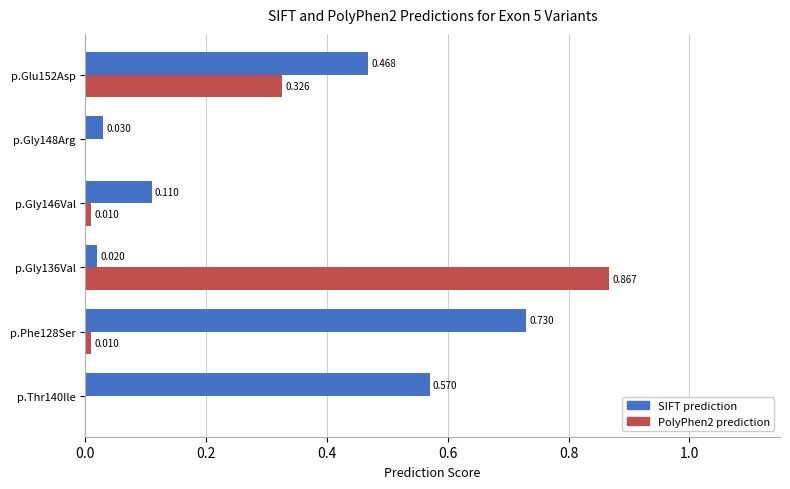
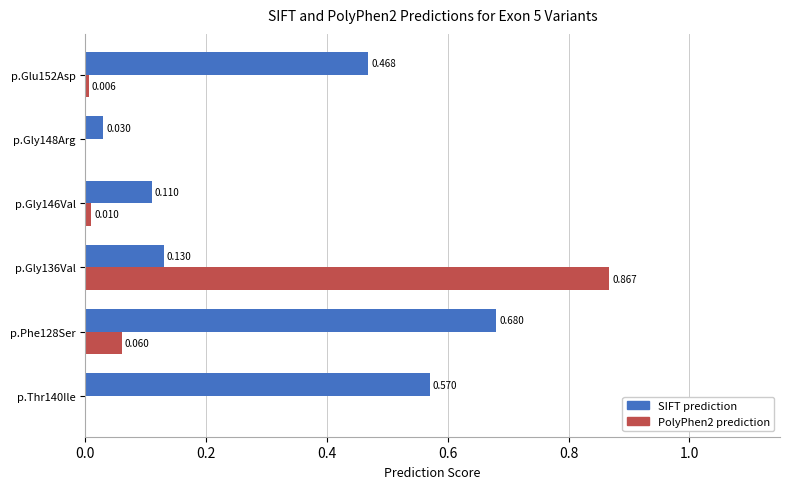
PolyPhen2 prediction, p.Glu152Asp: 0.326 -> 0.006
SIFT prediction, p.Gly136Val: 0.020 -> 0.130
SIFT prediction, p.Phe128Ser: 0.730 -> 0.680
PolyPhen2 prediction, p.Phe128Ser: 0.010 -> 0.060
